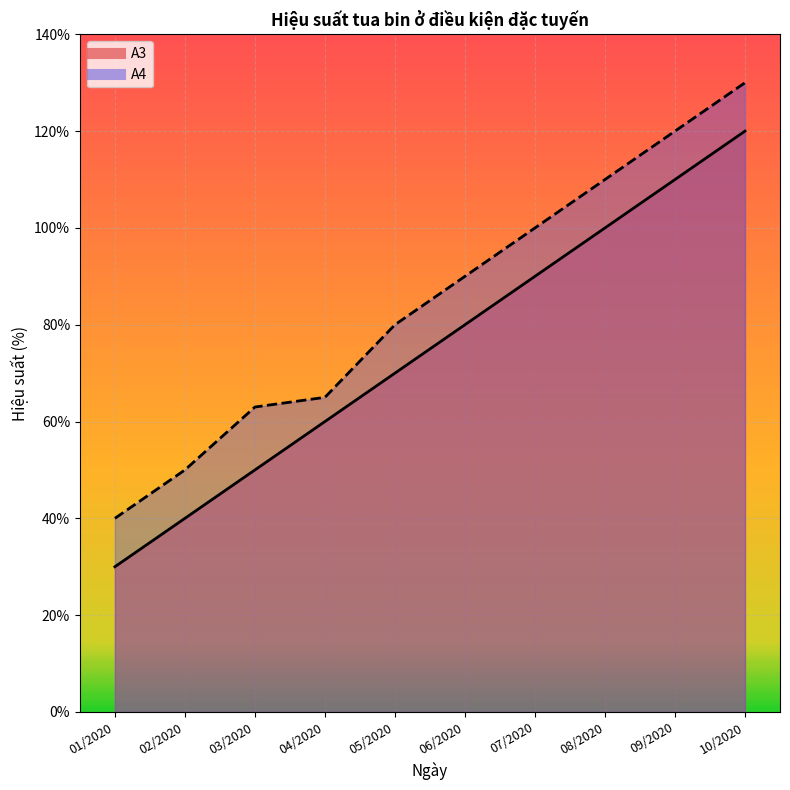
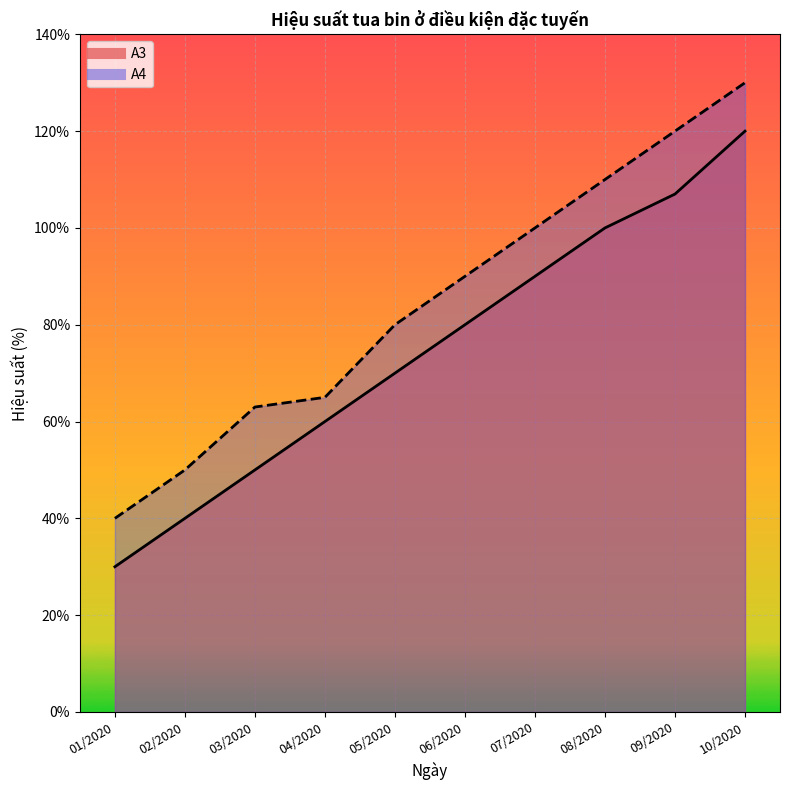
A3, 09/2020: 110% -> 107%
